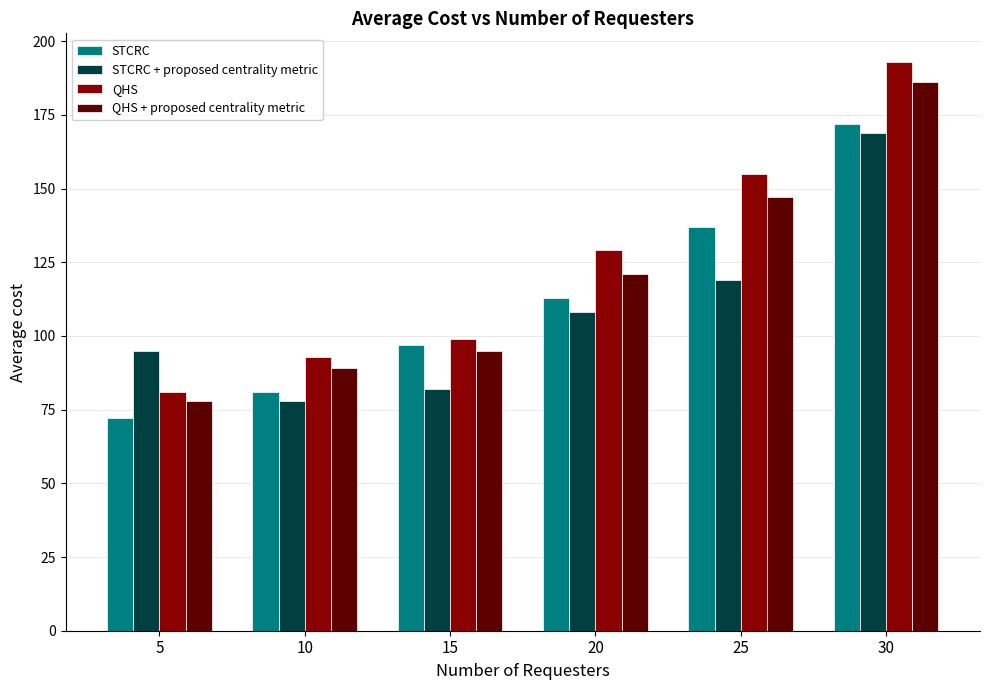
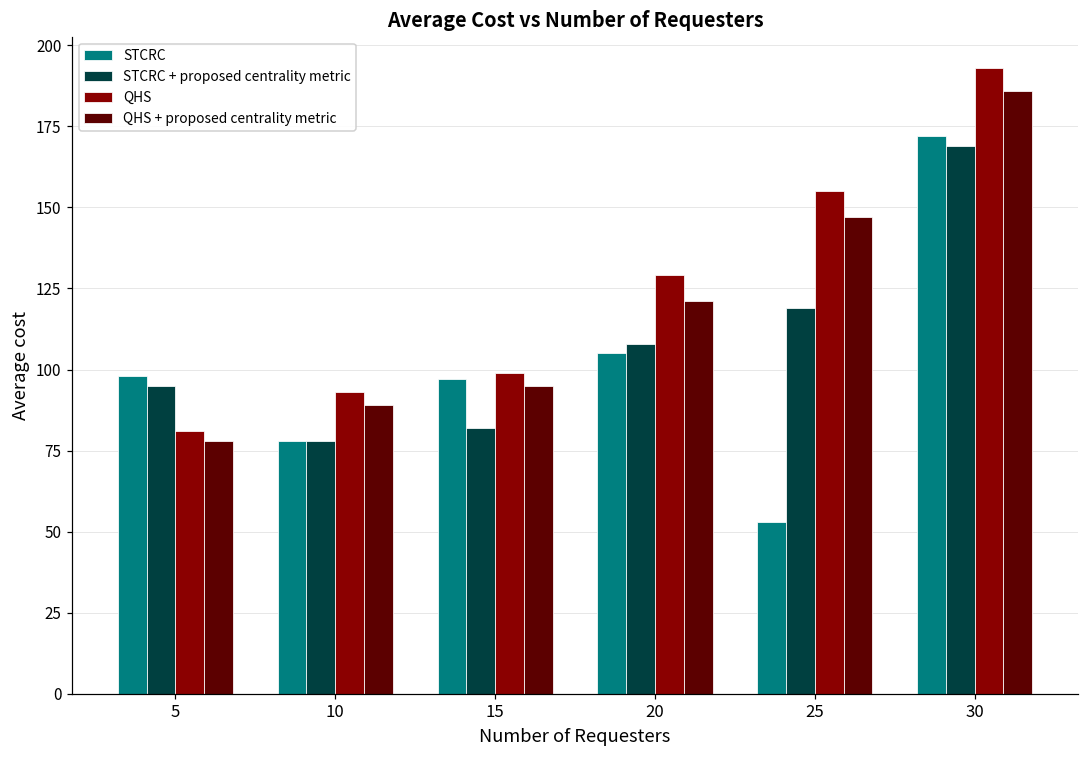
STCRC, 5: 72 -> 98
STCRC, 10: 81 -> 78
STCRC, 20: 113 -> 105
STCRC, 25: 137 -> 53
